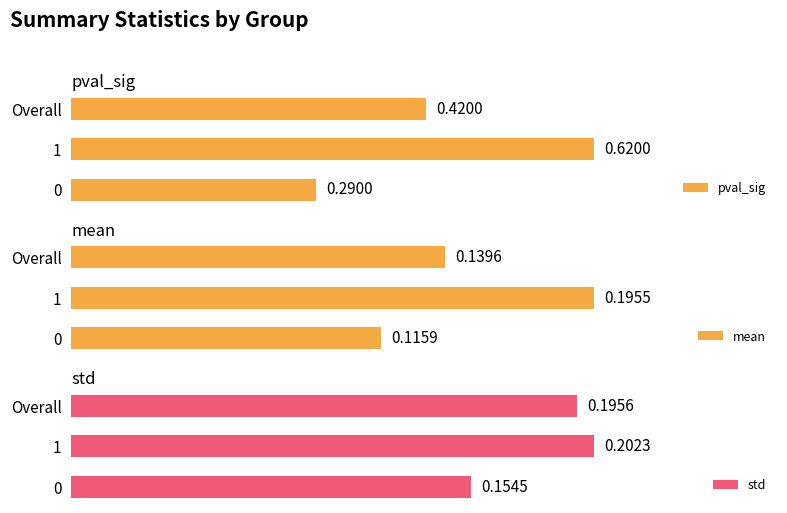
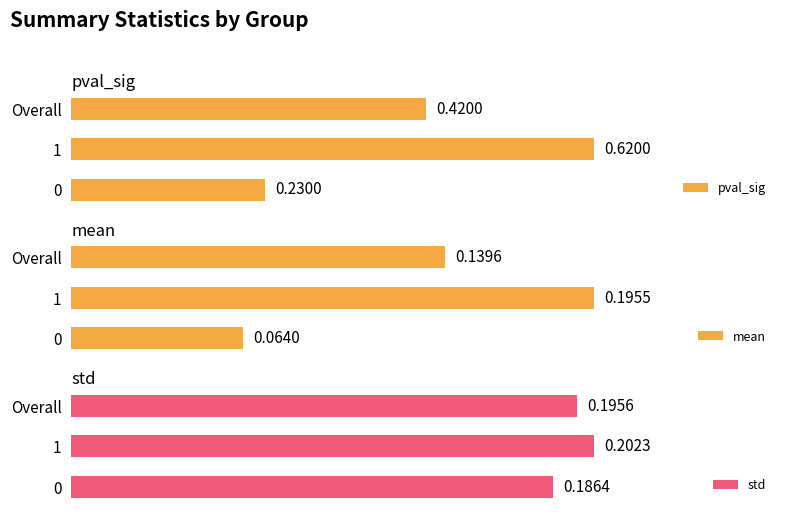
pval_sig, 0: 0.2900 -> 0.2300
mean, 0: 0.1159 -> 0.0640
std, 0: 0.1545 -> 0.1864
